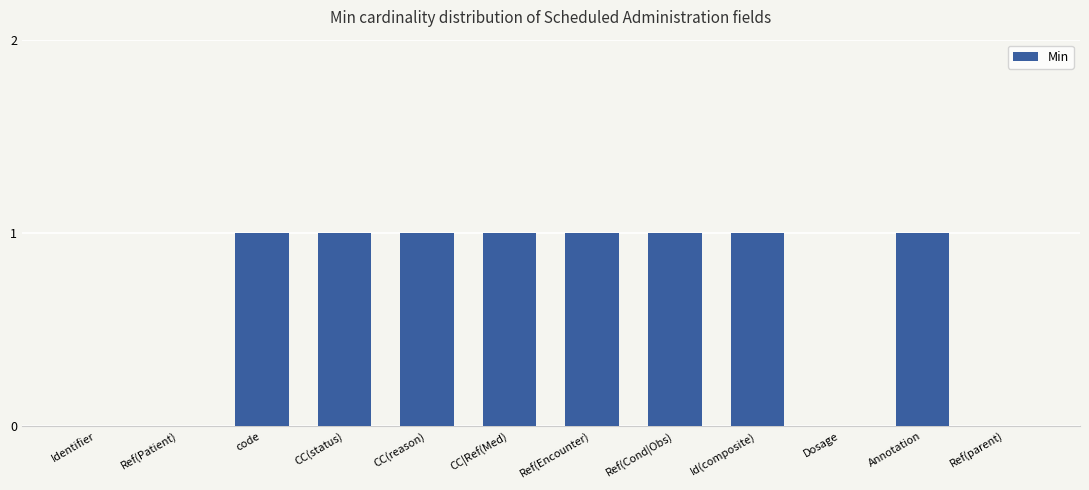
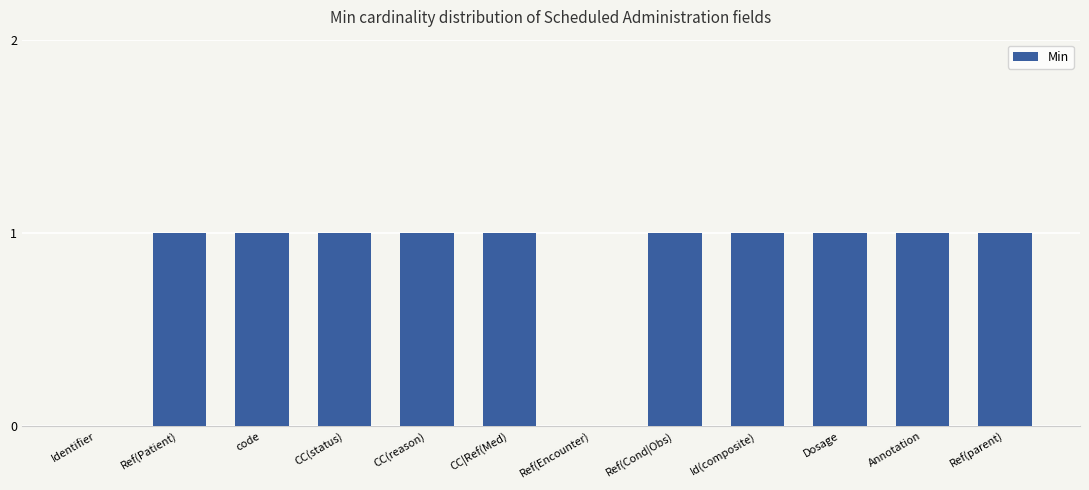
Ref(Patient): 0 -> 1
Ref(Encounter): 1 -> 0
Dosage: 0 -> 1
Ref(parent): 0 -> 1
